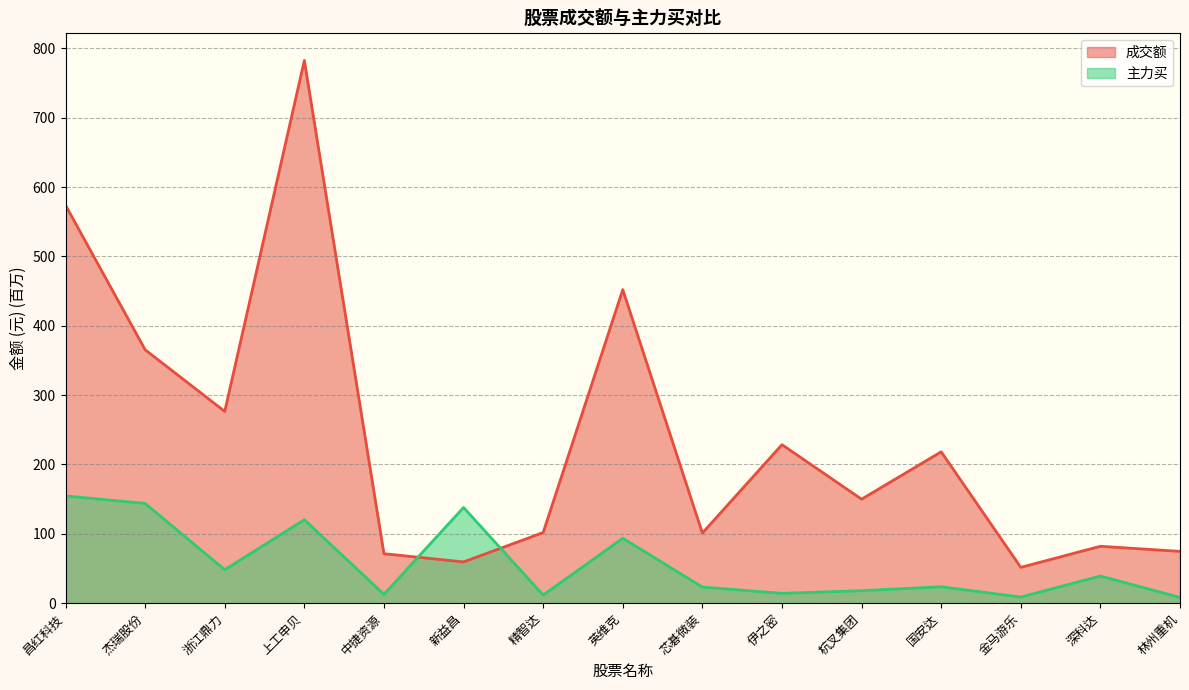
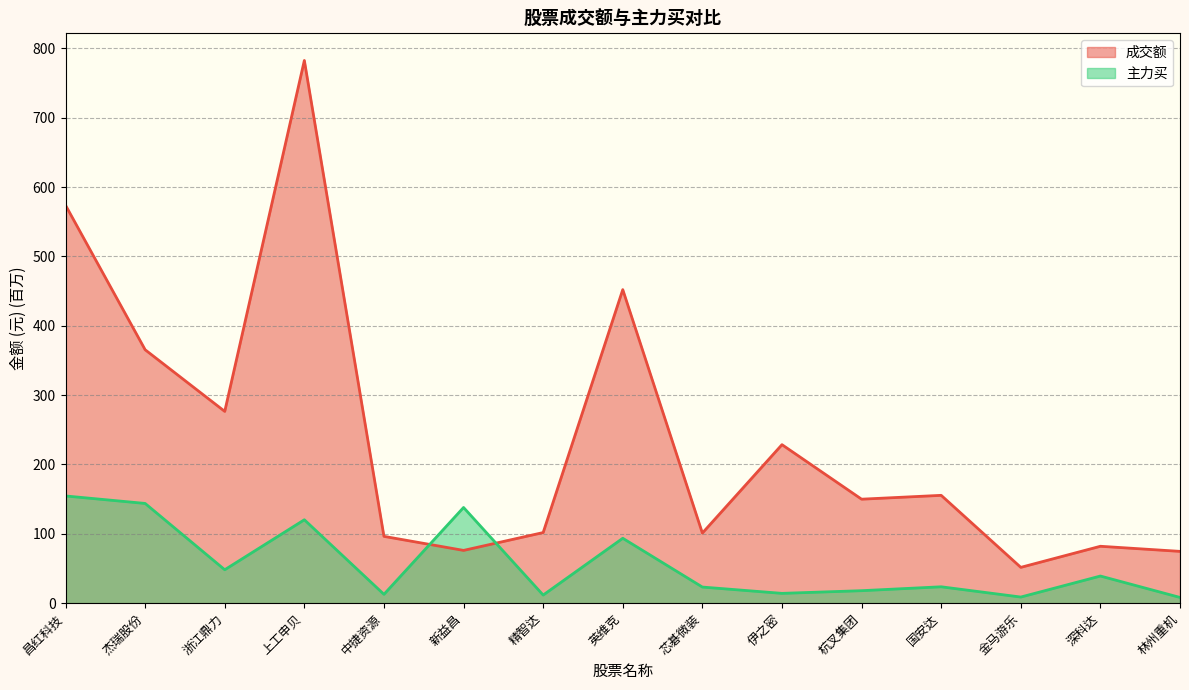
成交额, 中捷资源: 70 -> 100
成交额, 新益昌: 60 -> 80
成交额, 国安达: 220 -> 160
